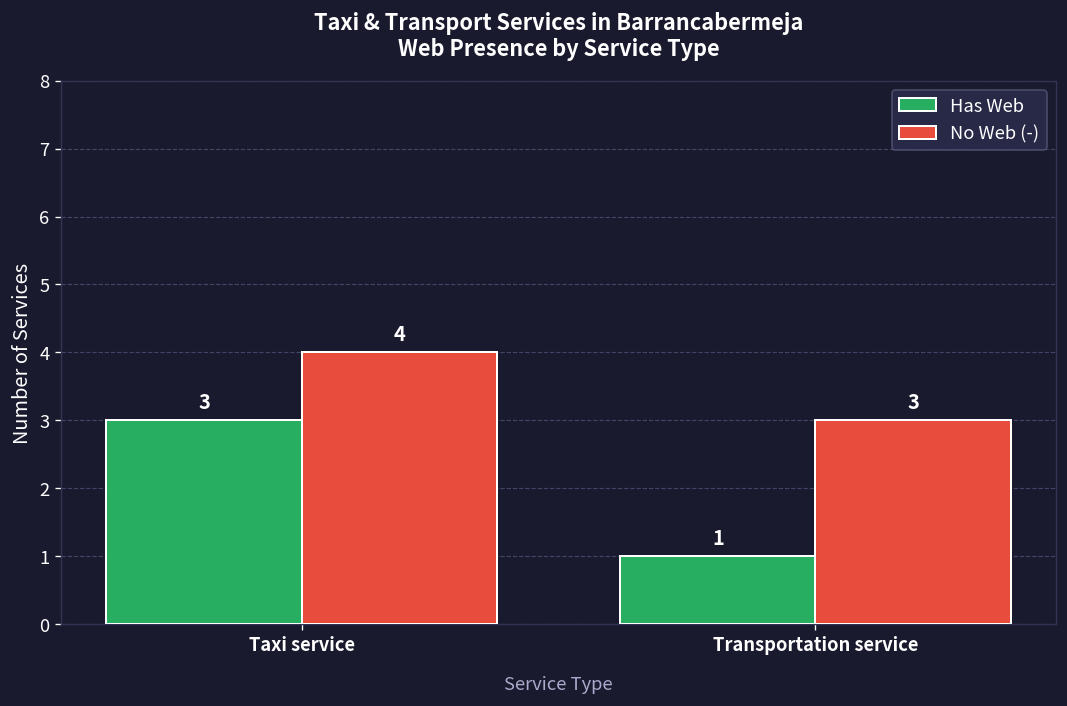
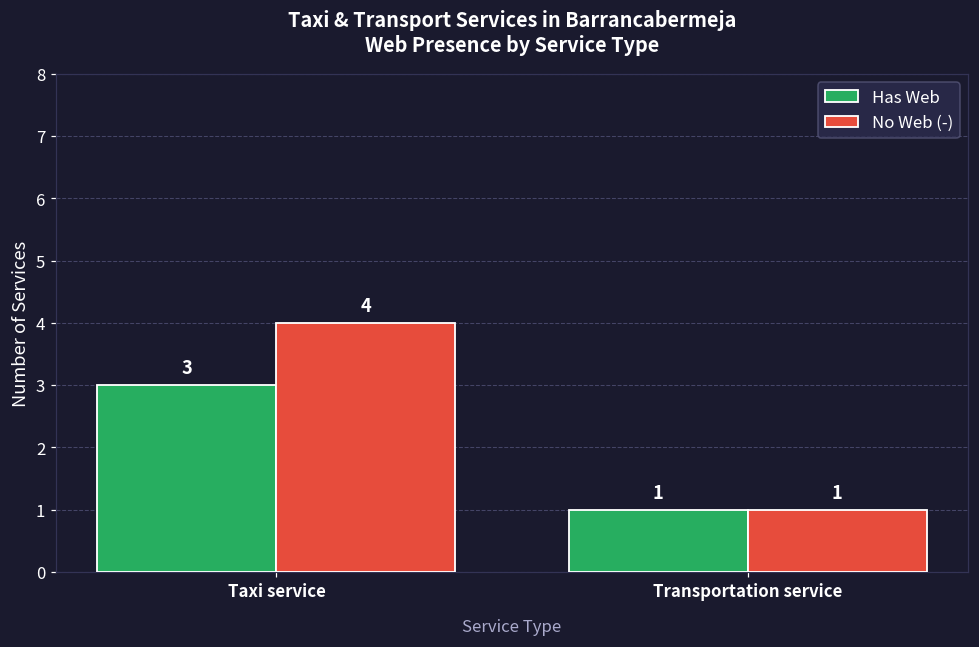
No Web (-), Transportation service: 3 -> 1
